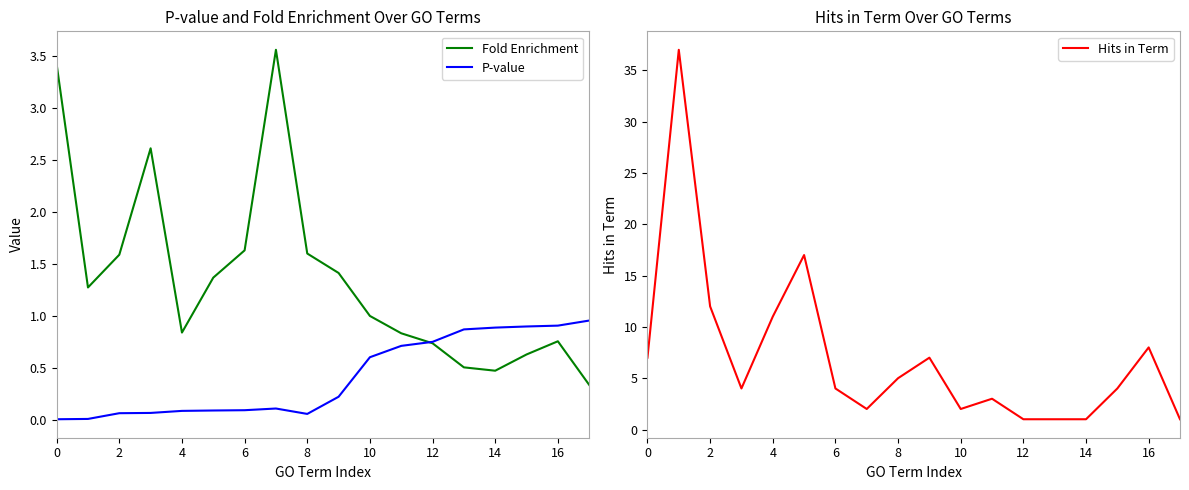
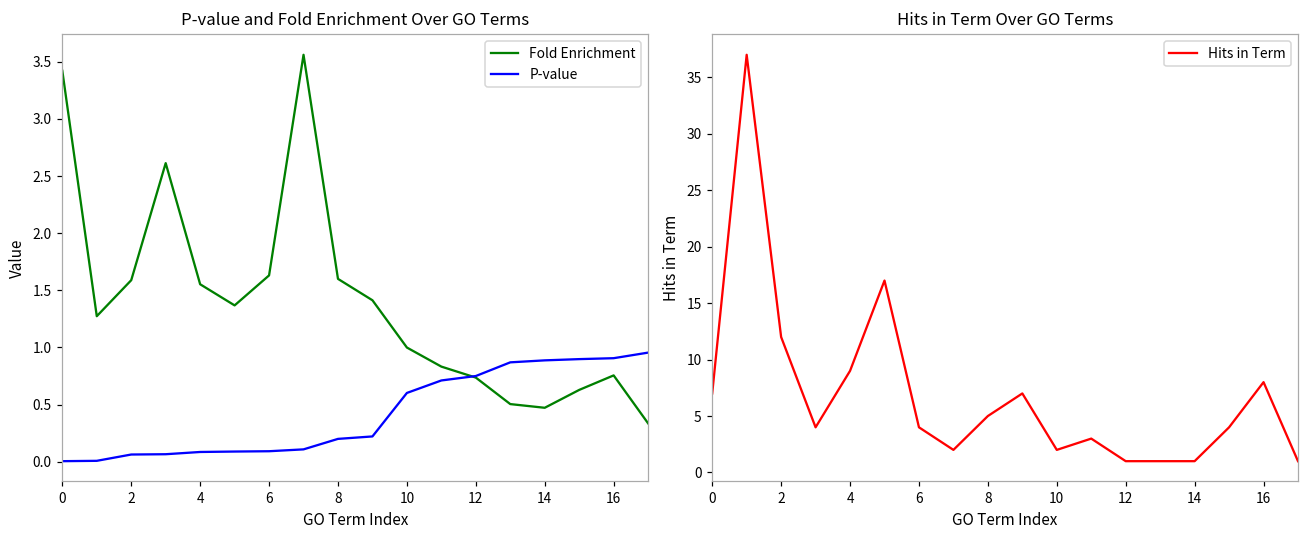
P-value and Fold Enrichment Over GO Terms, Fold Enrichment, 4: 0.84 -> 1.55
P-value and Fold Enrichment Over GO Terms, P-value, 8: 0.06 -> 0.20
Hits in Term Over GO Terms, 4: 11 -> 9
